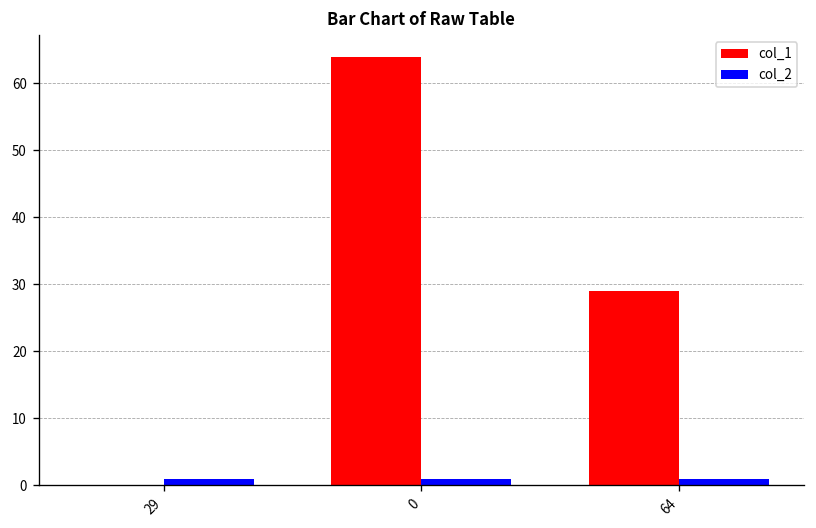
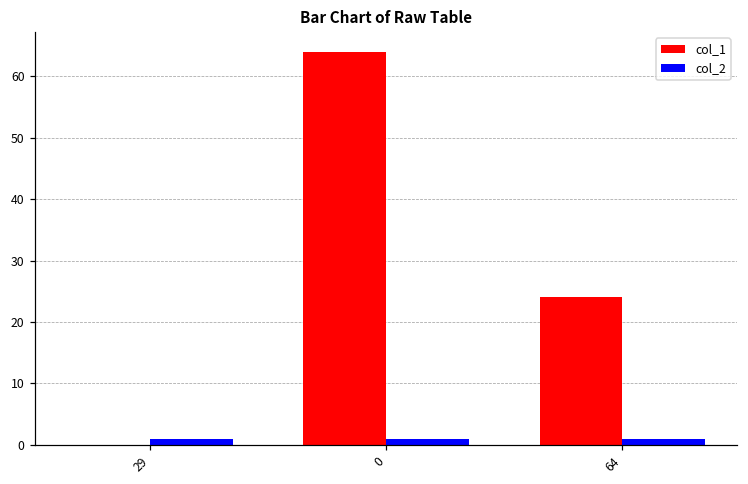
col_1, 64: 29 -> 24
